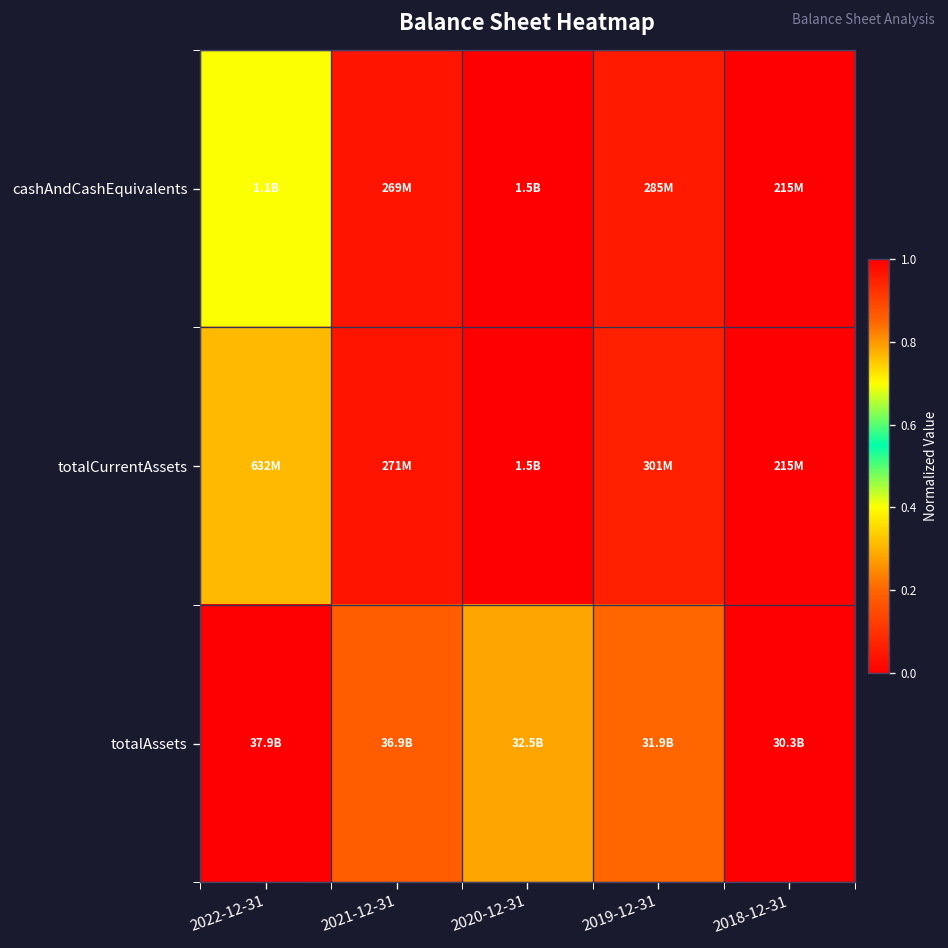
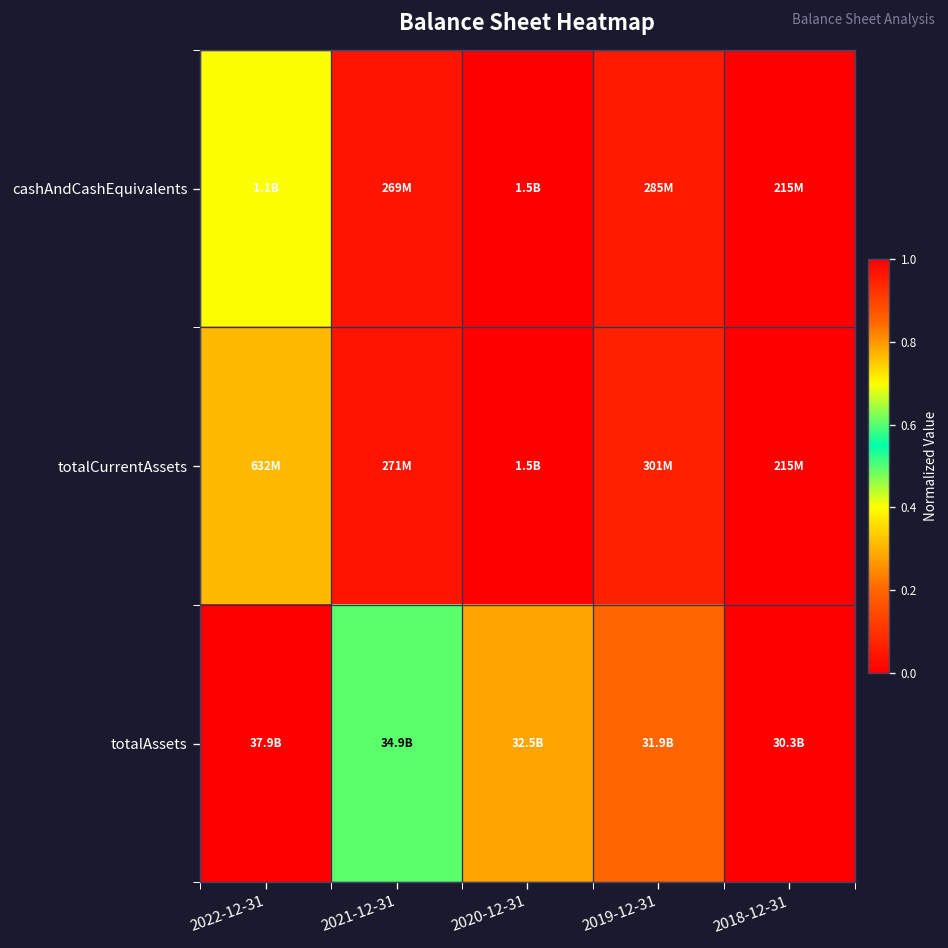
totalAssets, 2021-12-31: 36.9B -> 34.9B
